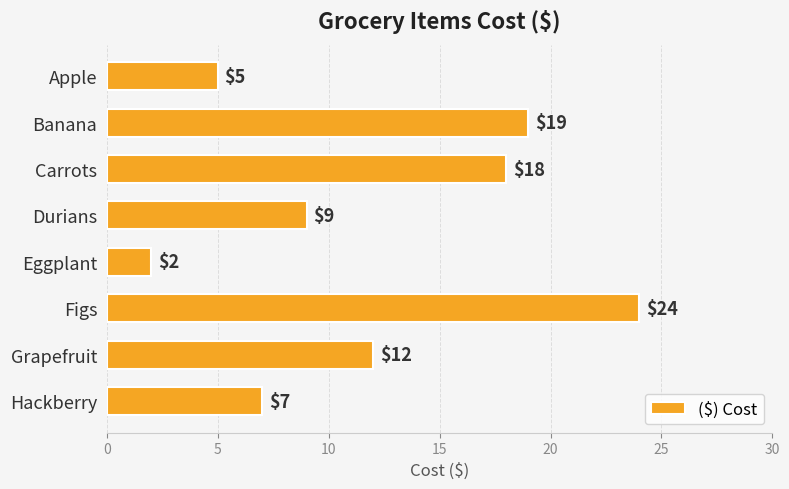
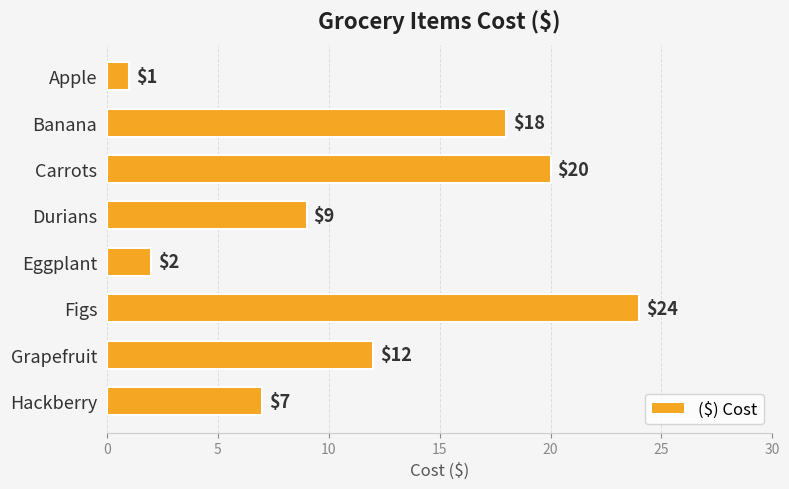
Apple: $5 -> $1
Banana: $19 -> $18
Carrots: $18 -> $20
